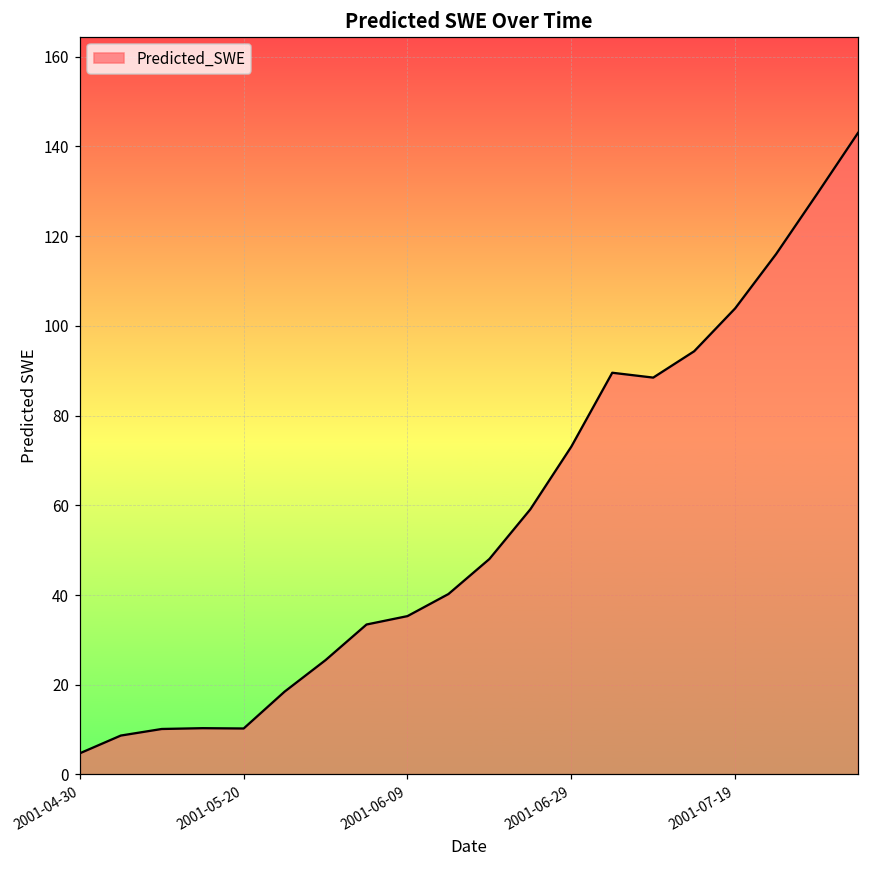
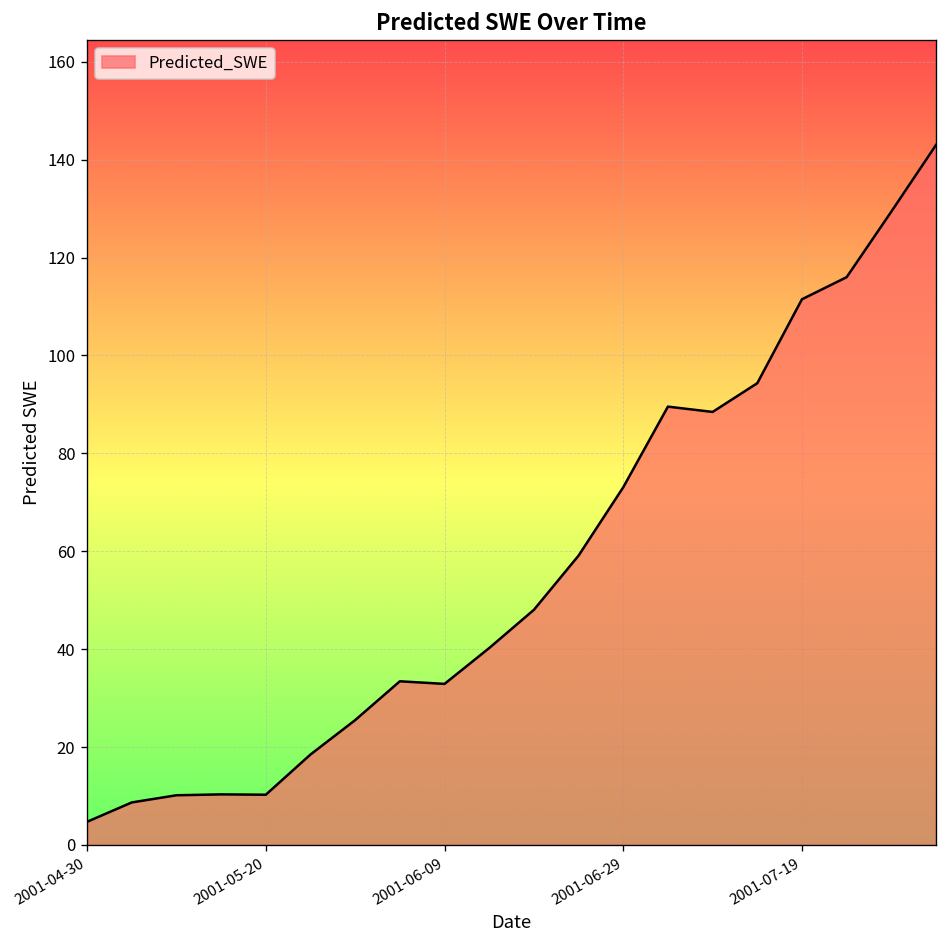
2001-06-09: 35 -> 33
2001-07-19: 104 -> 111
